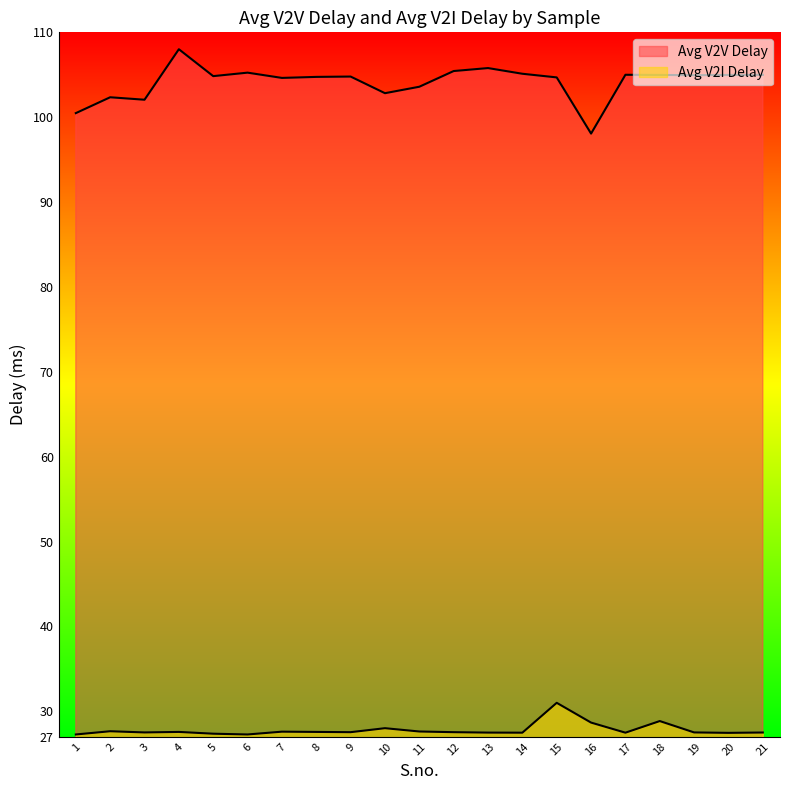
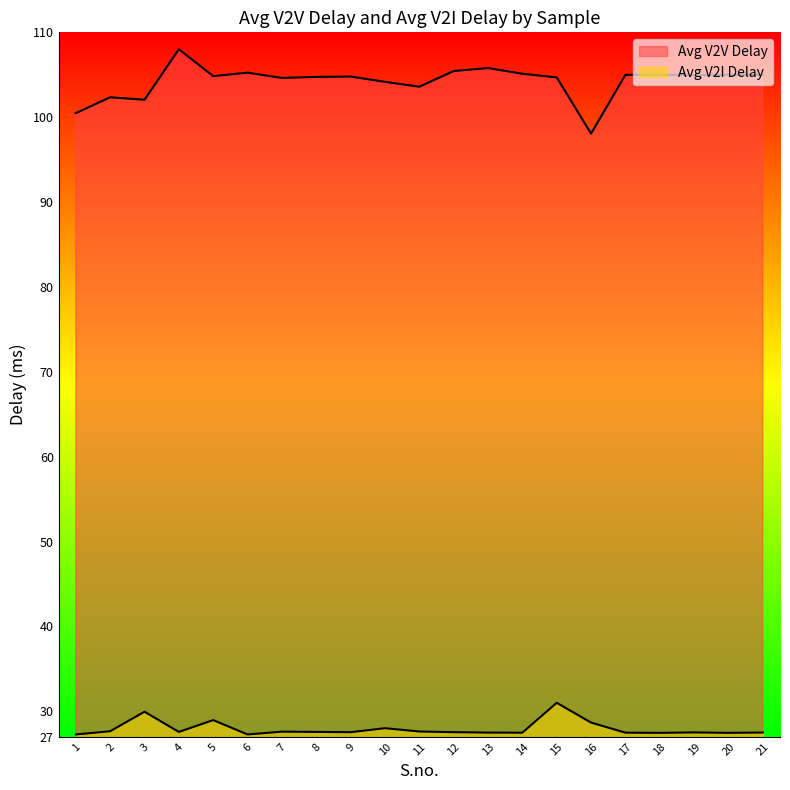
Avg V2I Delay, 3: 28 -> 30
Avg V2I Delay, 5: 27 -> 29
Avg V2V Delay, 10: 103 -> 104
Avg V2I Delay, 18: 29 -> 27
